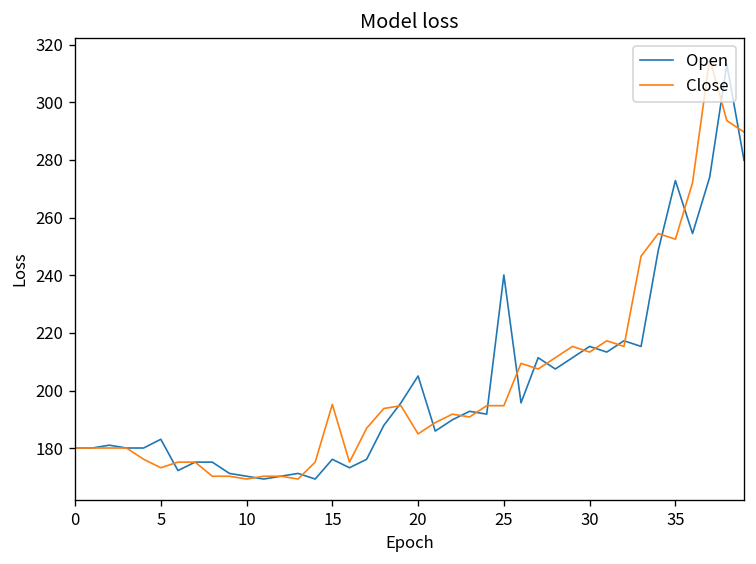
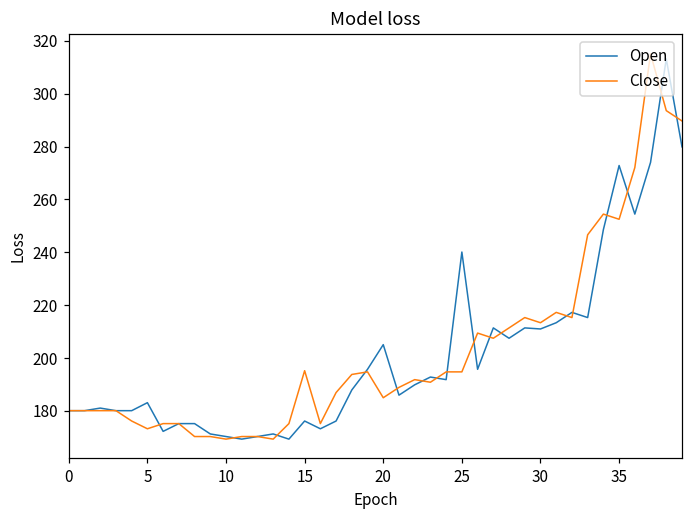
Open, 30: 215 -> 211
